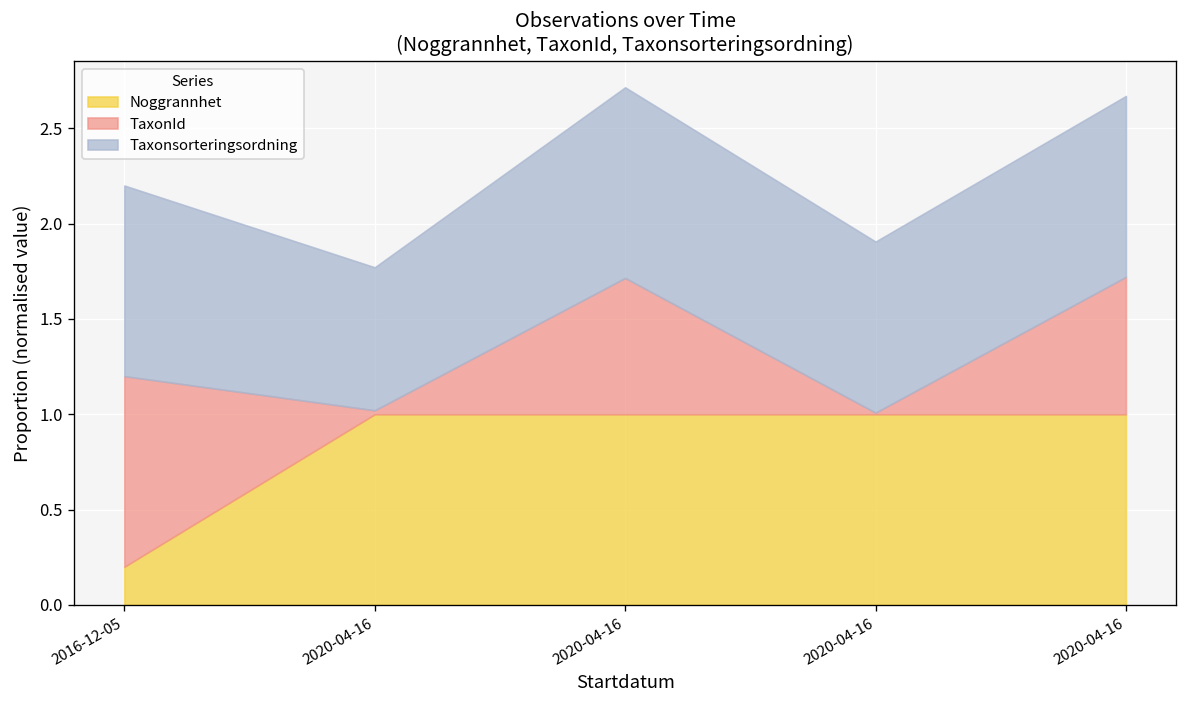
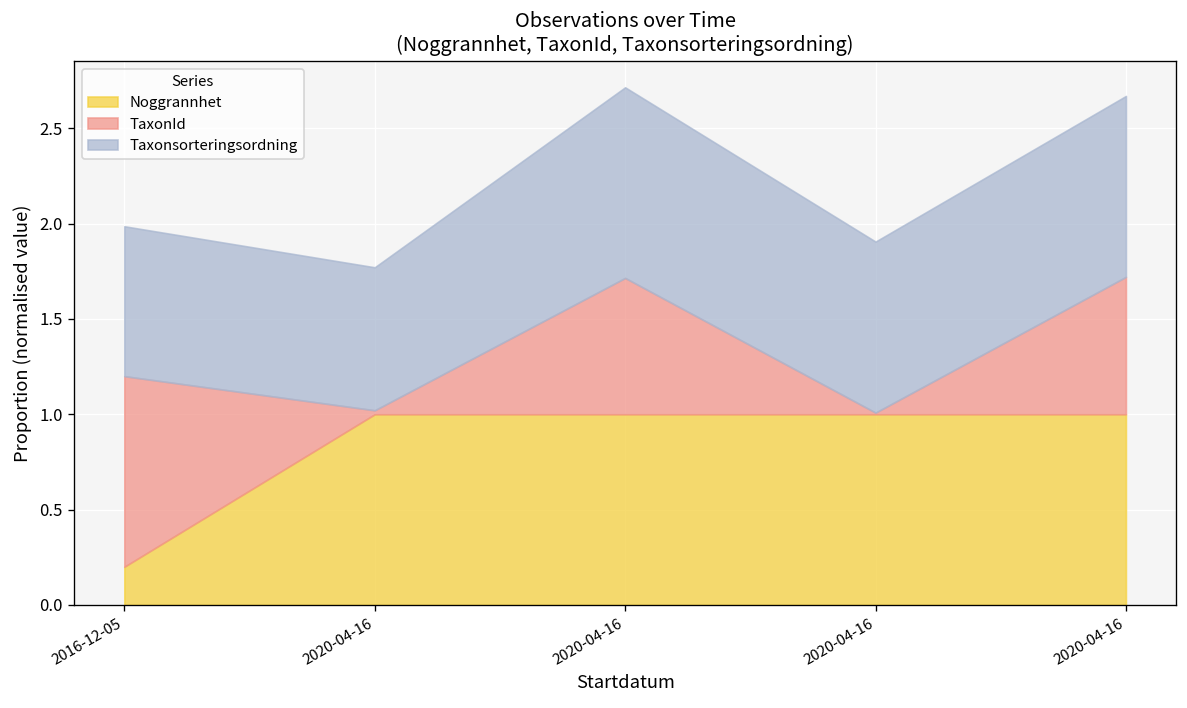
Taxonsorteringsordning, 2016-12-05: 1.00 -> 0.79
